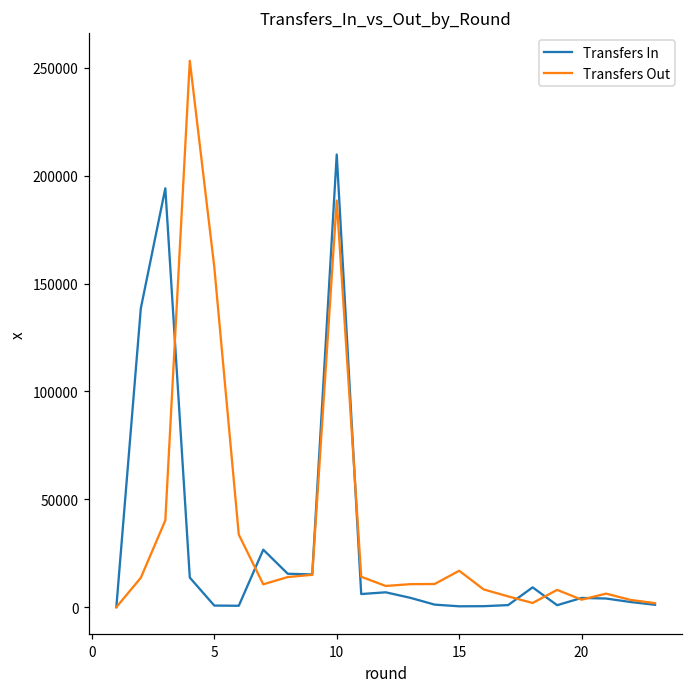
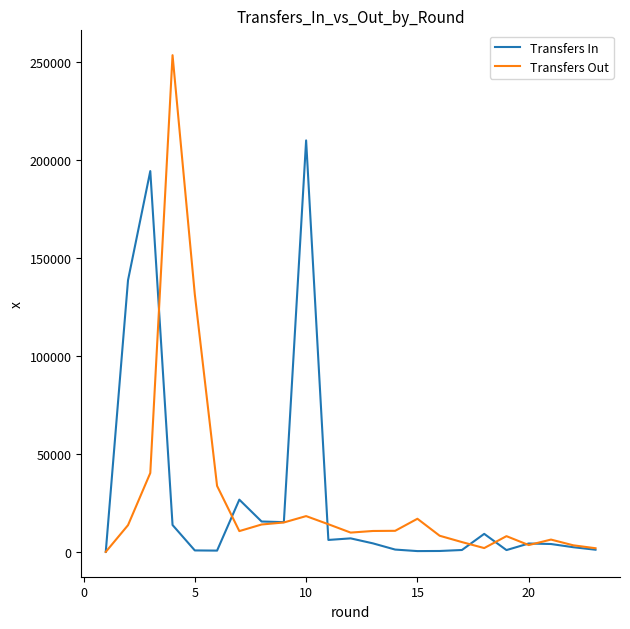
Transfers Out, 5: 158000 -> 131000
Transfers Out, 10: 188000 -> 18000
